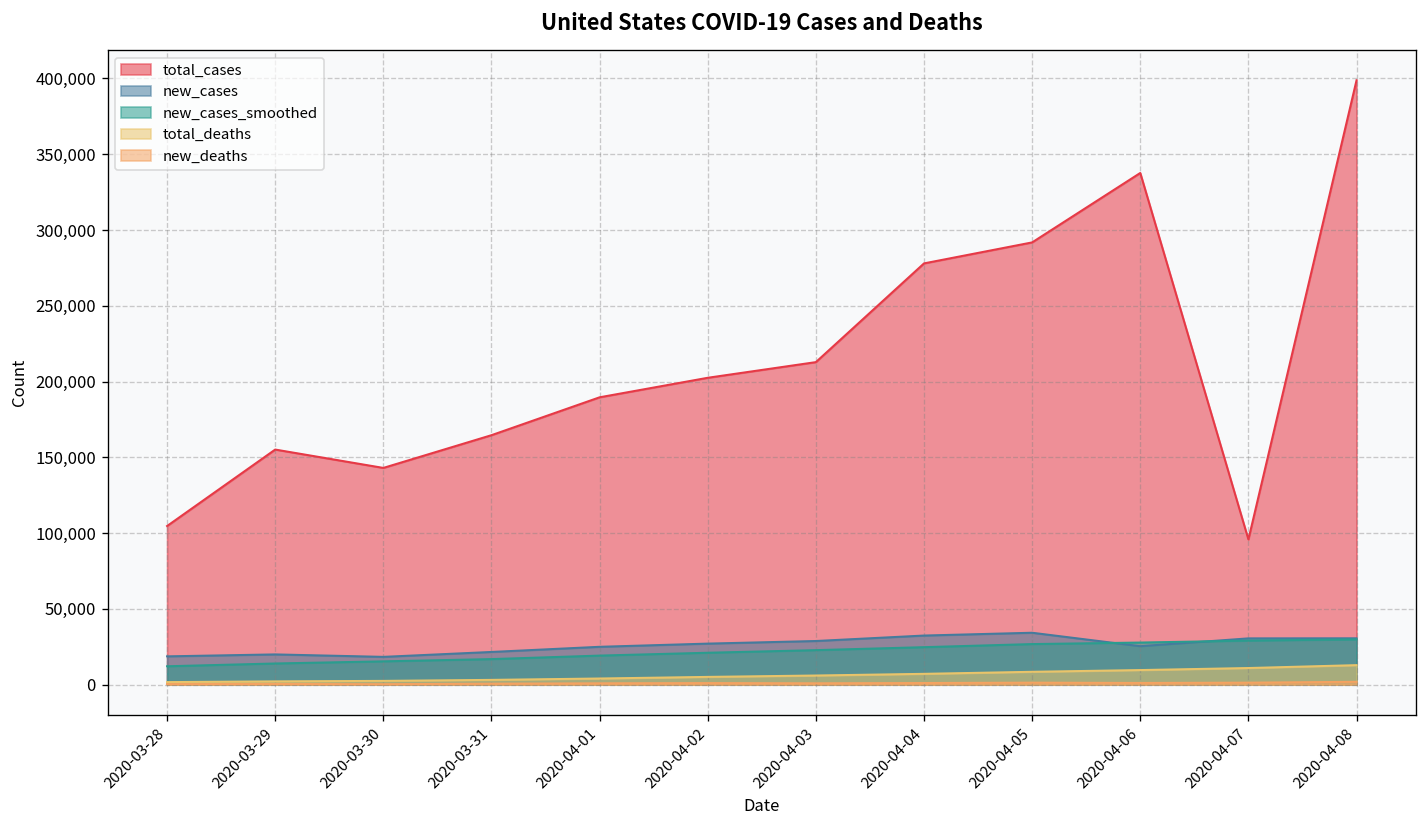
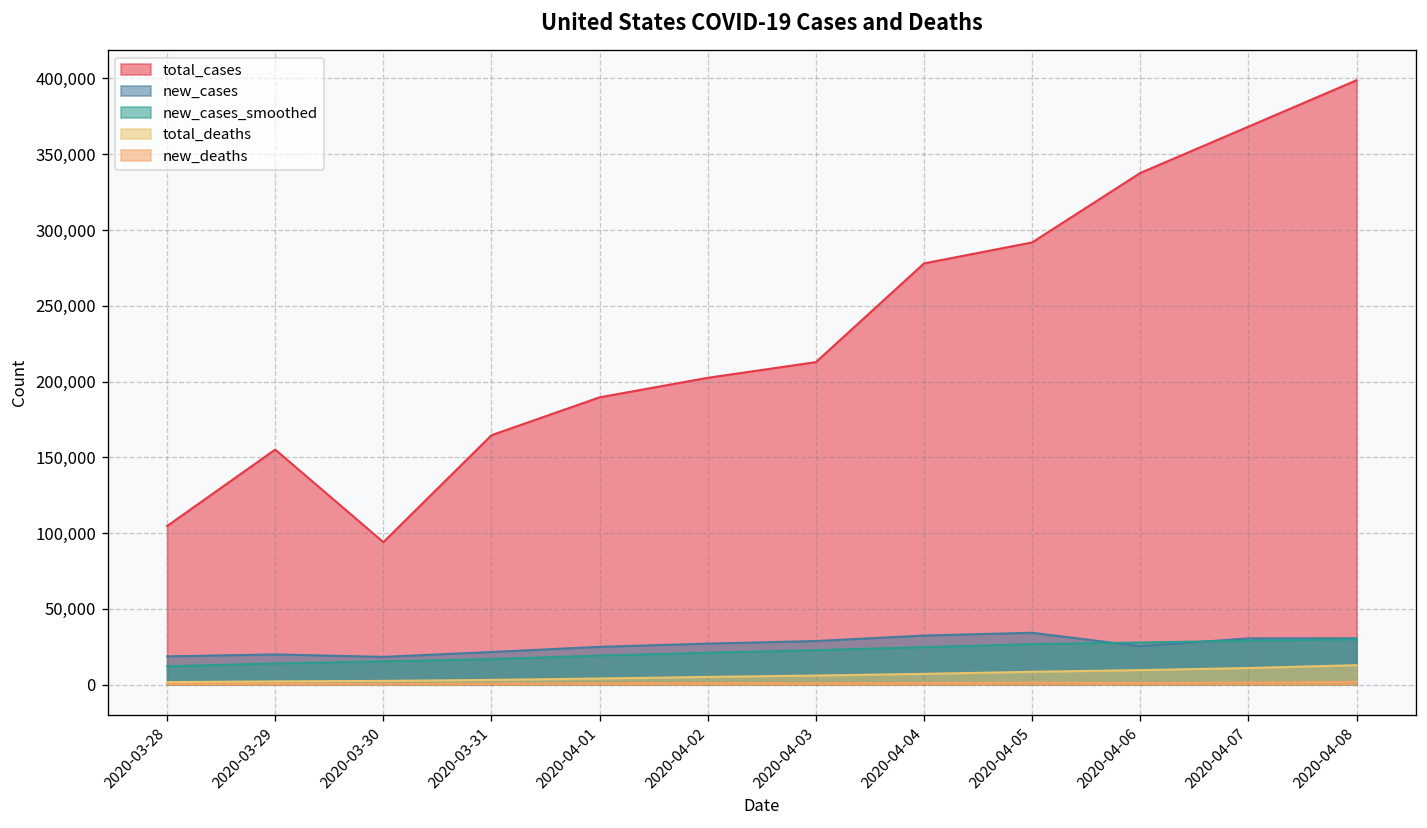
total_cases, 2020-03-30: 143,000 -> 94,000
total_cases, 2020-04-07: 96,000 -> 368,000
